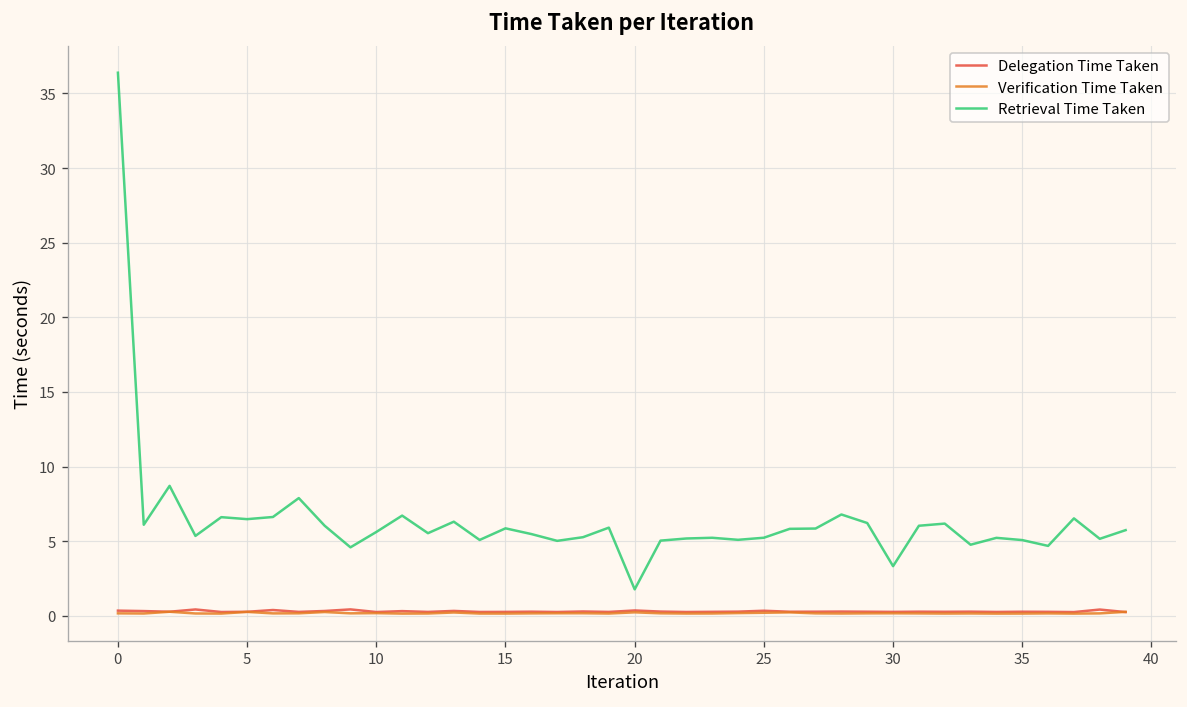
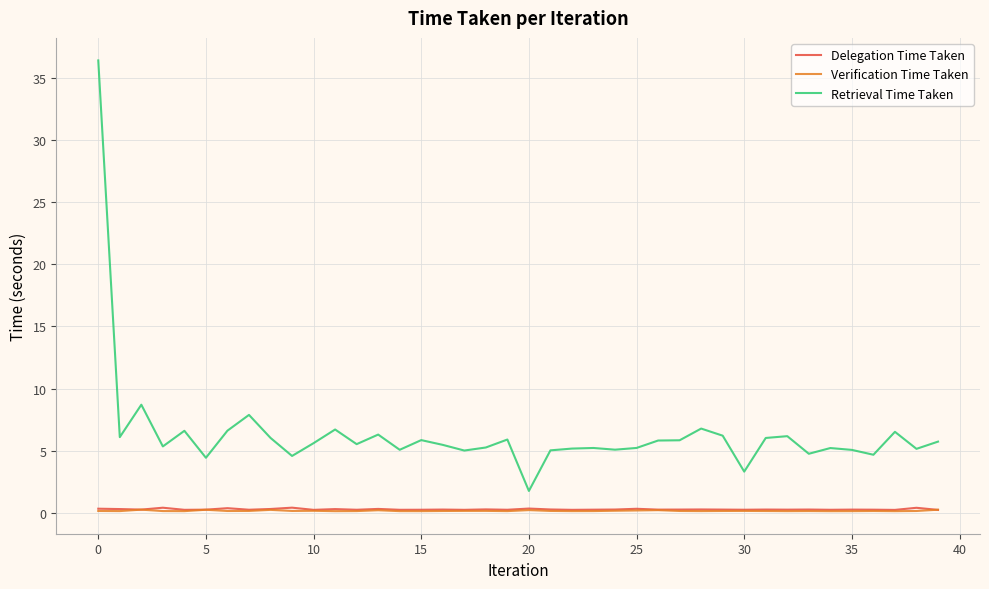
Retrieval Time Taken, 5: 6.5 -> 4.4
